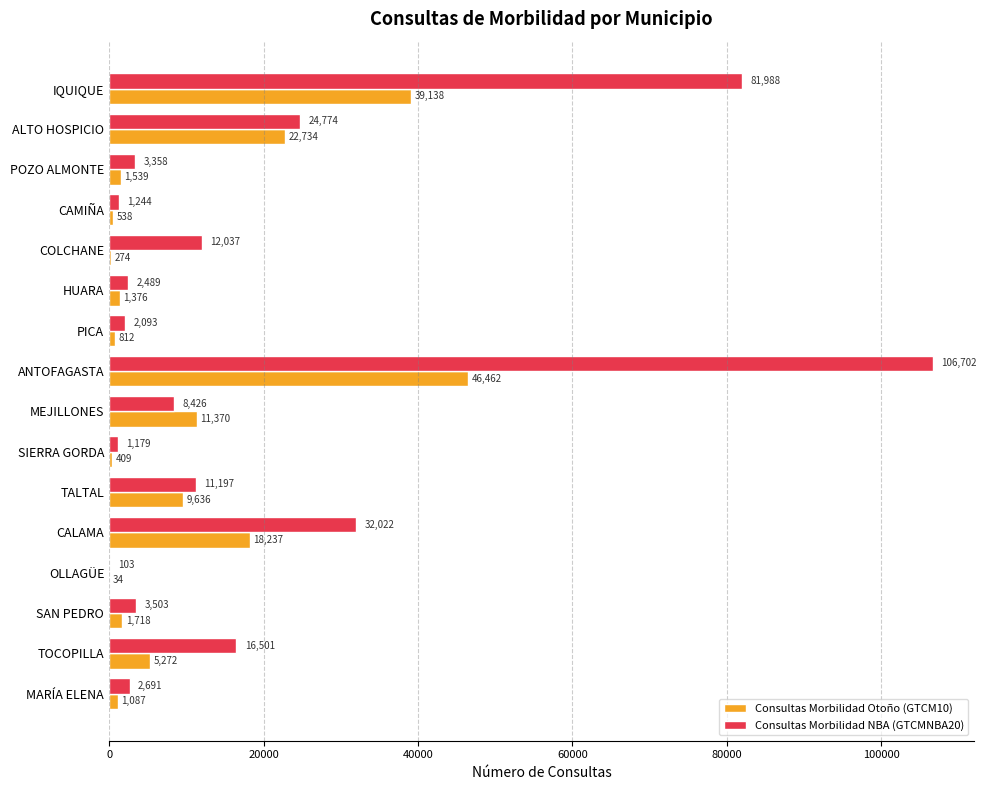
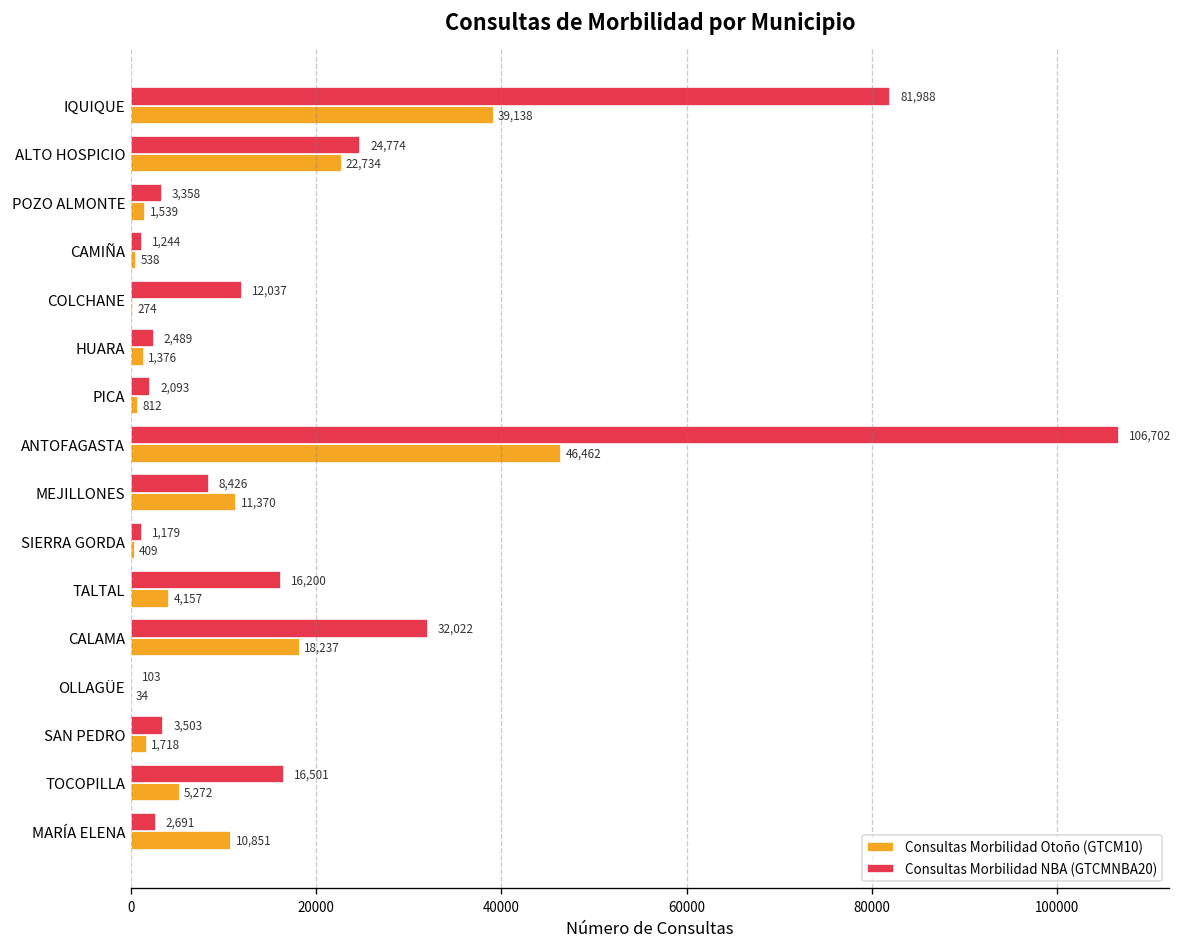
Consultas Morbilidad NBA (GTCMNBA20), TALTAL: 11,197 -> 16,200
Consultas Morbilidad Otoño (GTCM10), TALTAL: 9,636 -> 4,157
Consultas Morbilidad Otoño (GTCM10), MARÍA ELENA: 1,087 -> 10,851
